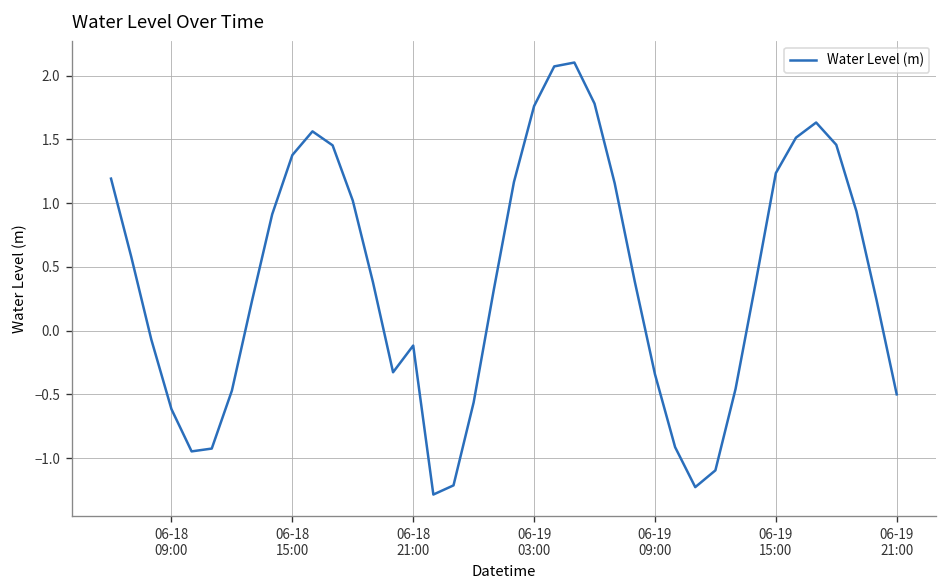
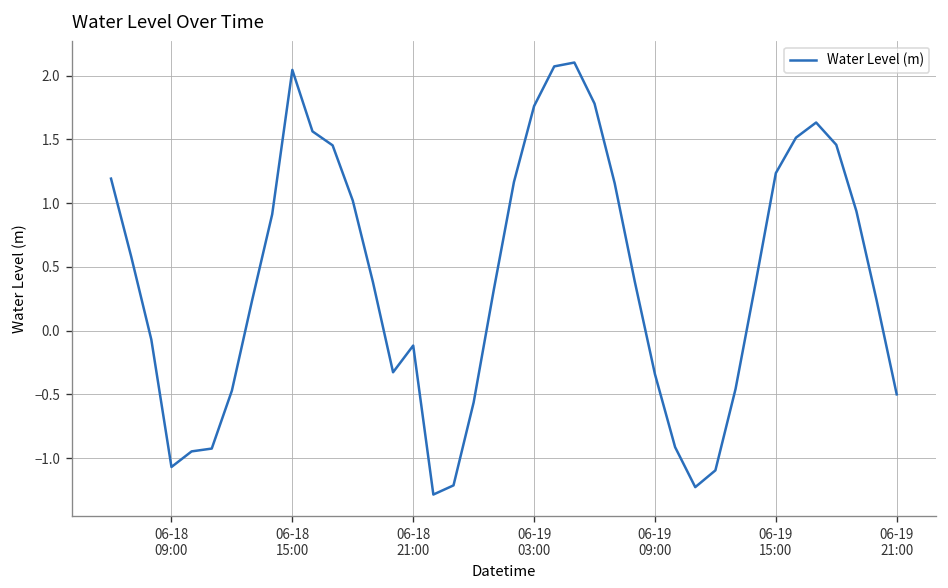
06-18 09:00: -0.62 -> -1.07
06-18 15:00: 1.38 -> 2.05
